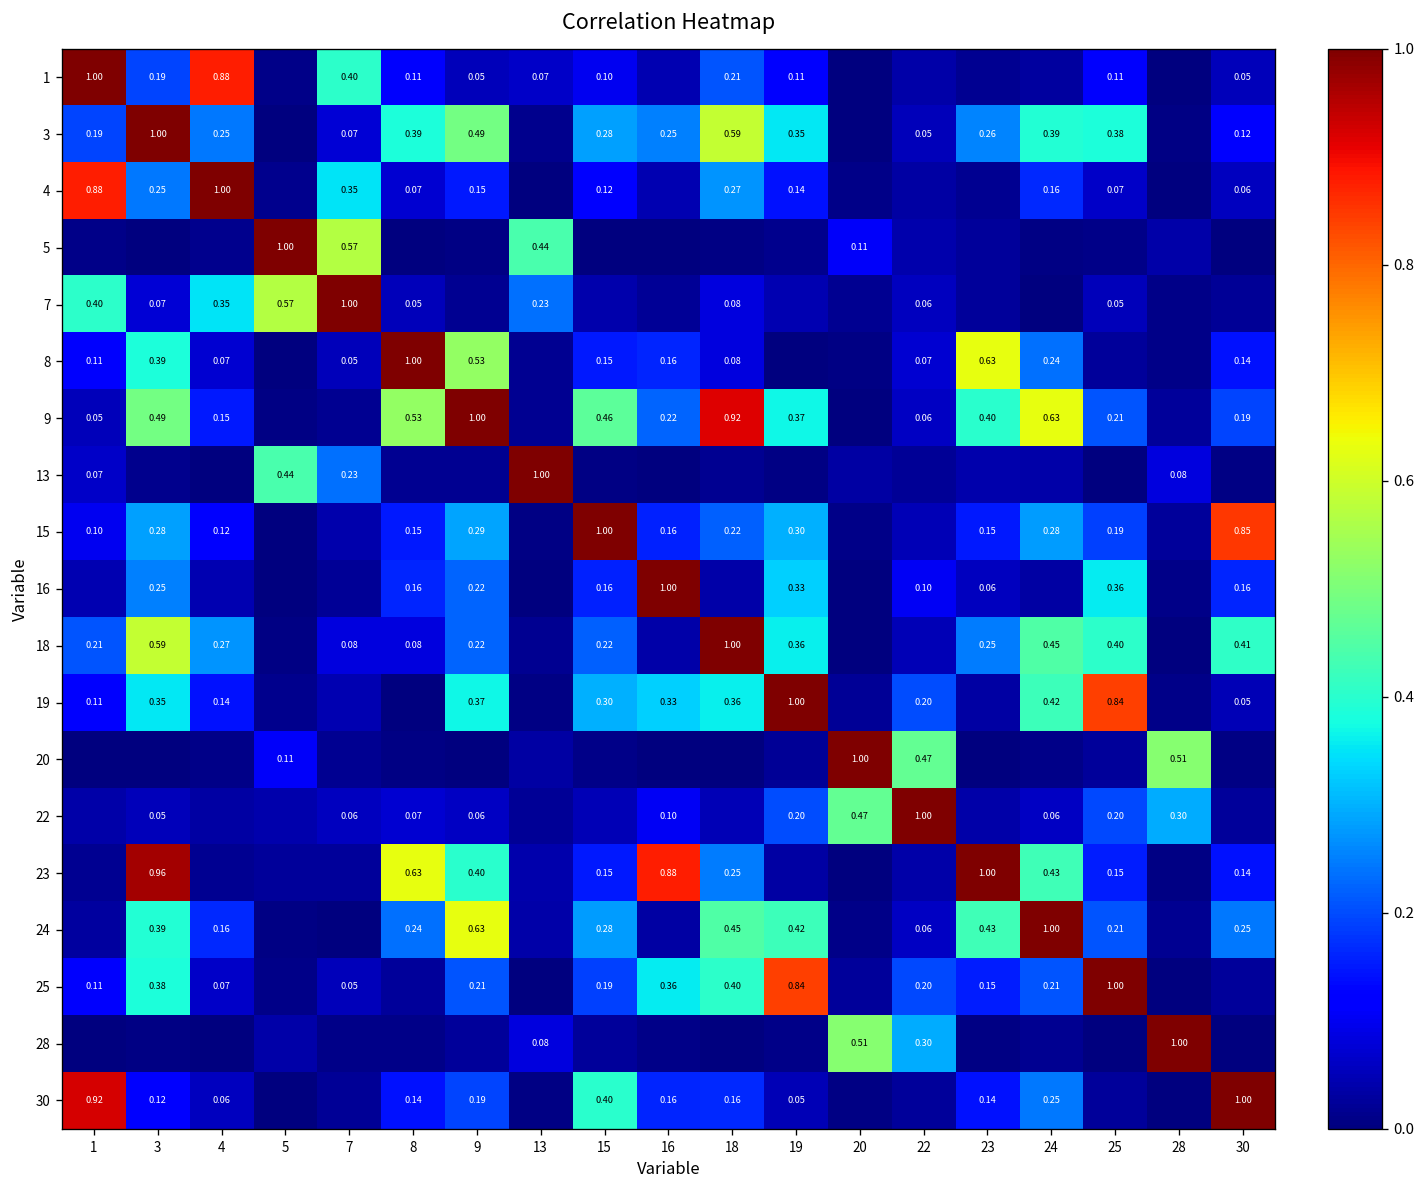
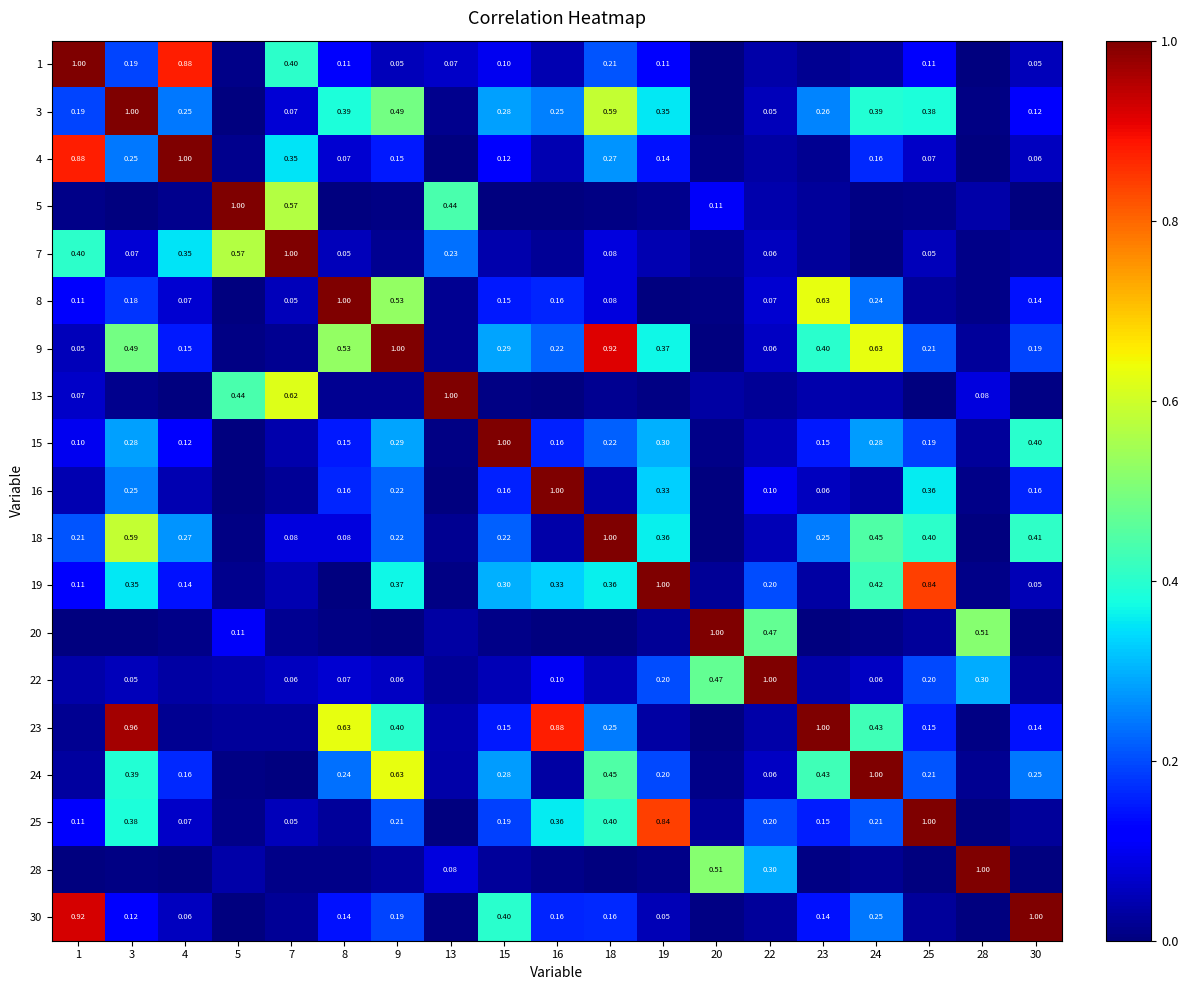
8, 3: 0.39 -> 0.18
9, 15: 0.46 -> 0.29
13, 7: 0.23 -> 0.62
15, 30: 0.85 -> 0.40
24, 19: 0.42 -> 0.20
